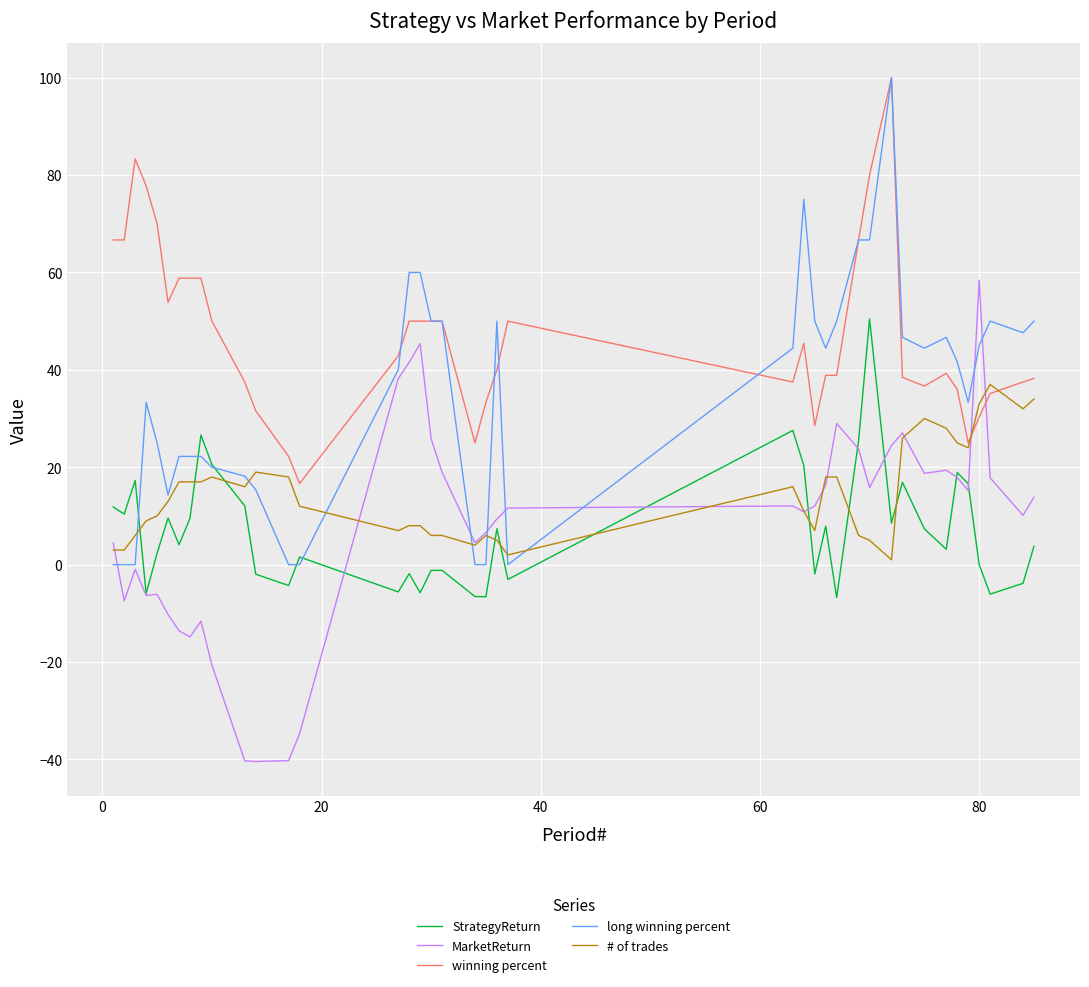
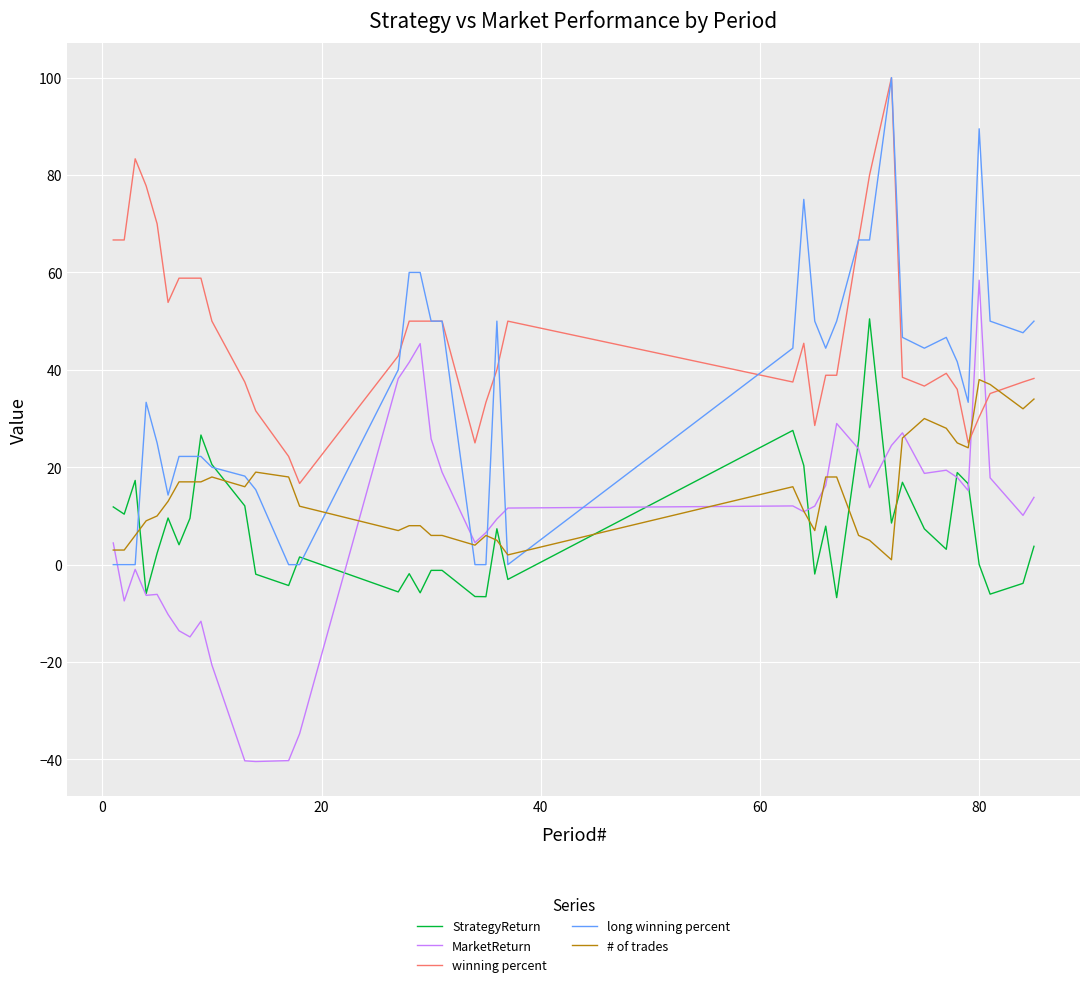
long winning percent, 80: 45 -> 90
# of trades, 80: 33 -> 38
